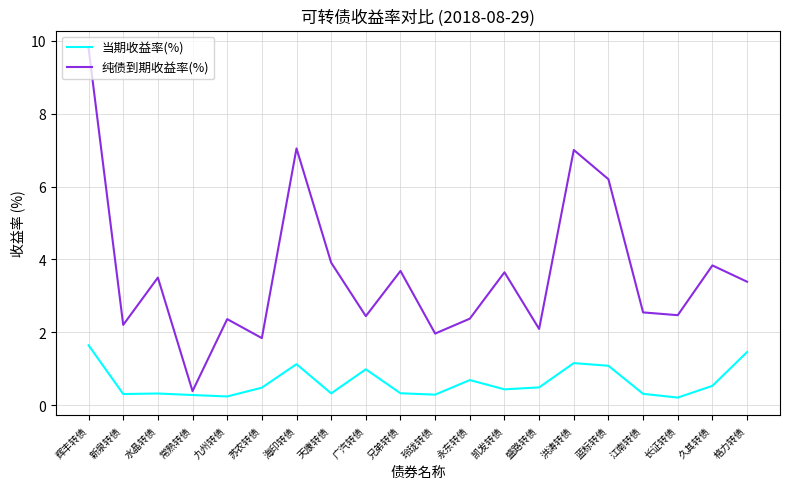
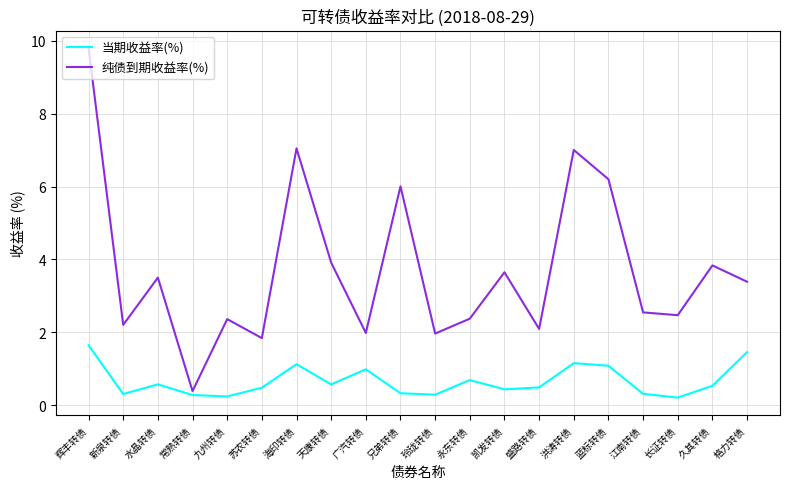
当期收益率(%), 水晶转债: 0.3 -> 0.6
当期收益率(%), 天康转债: 0.3 -> 0.6
纯债到期收益率(%), 广汽转债: 2.4 -> 2.0
纯债到期收益率(%), 兄弟转债: 3.7 -> 6.0
